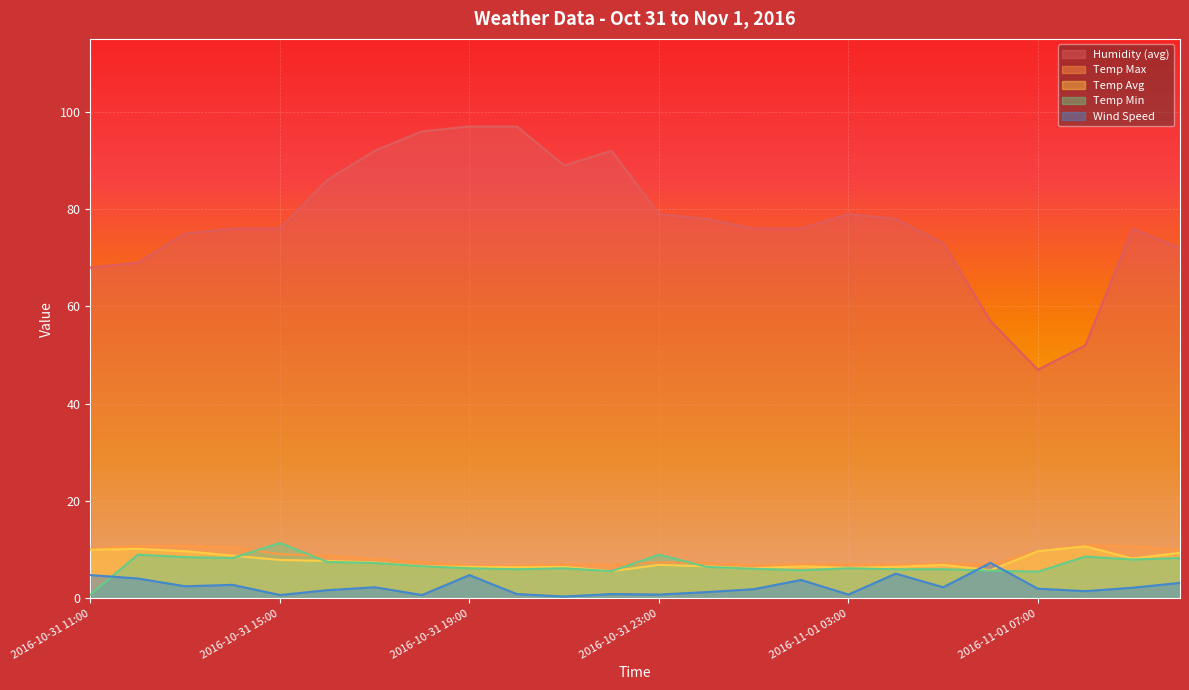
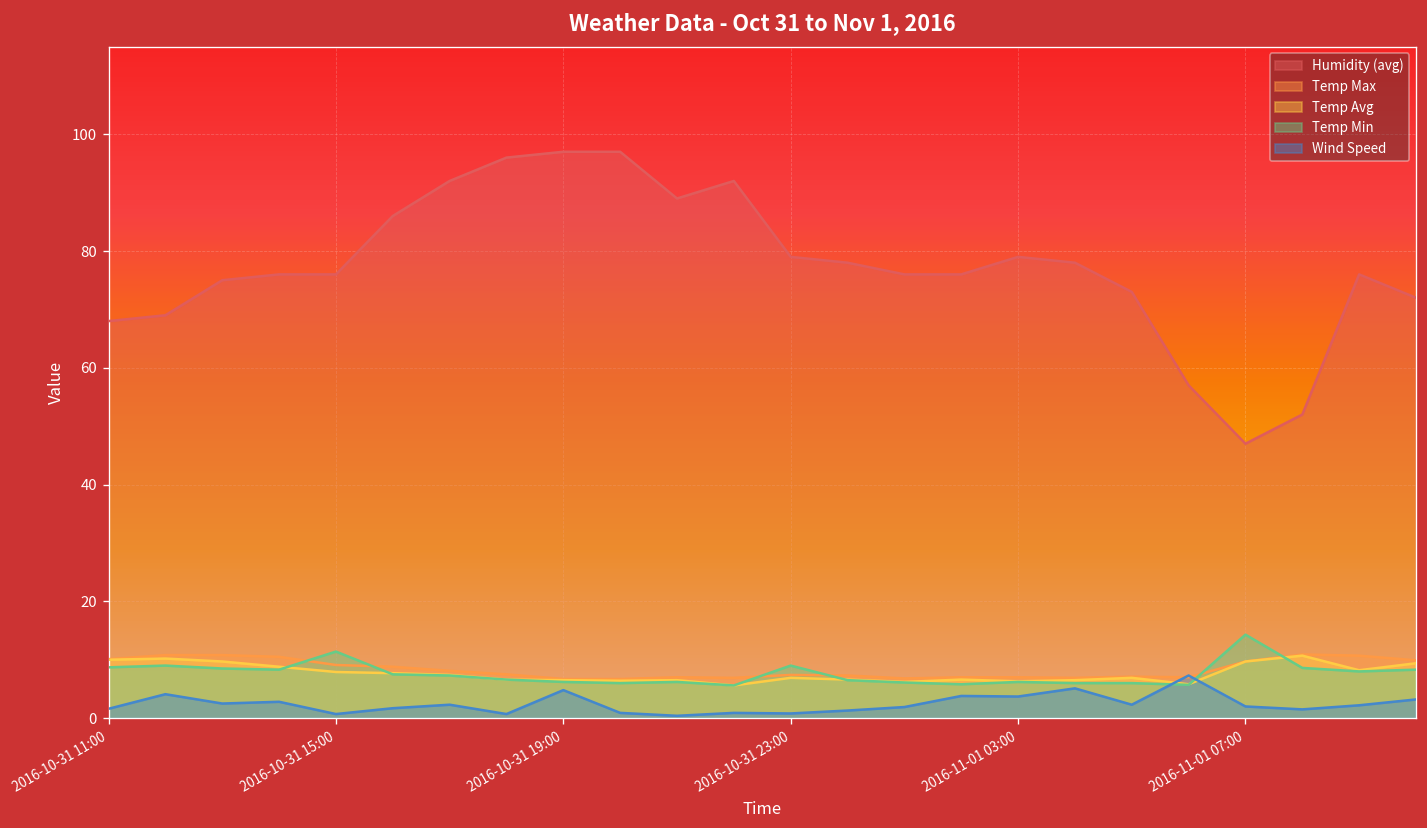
Temp Min, 2016-10-31 11:00: 1 -> 9
Wind Speed, 2016-10-31 11:00: 5 -> 2
Wind Speed, 2016-11-01 03:00: 1 -> 4
Temp Min, 2016-11-01 07:00: 6 -> 14
